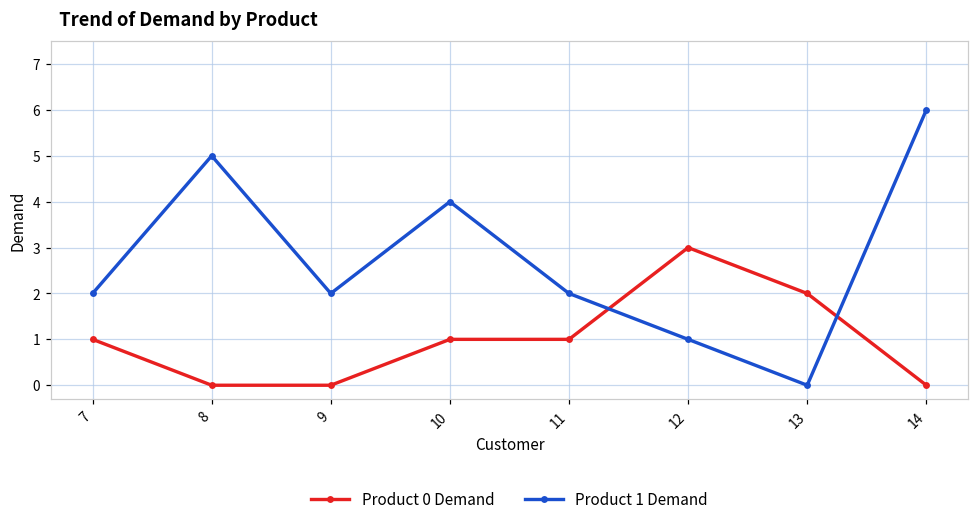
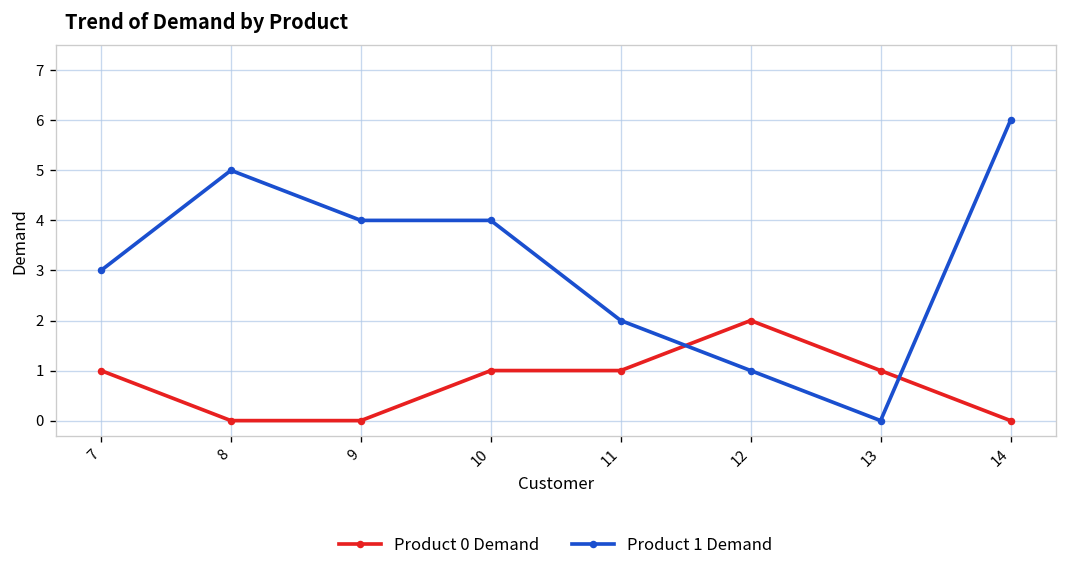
Product 1 Demand, 7: 2 -> 3
Product 1 Demand, 9: 2 -> 4
Product 0 Demand, 12: 3 -> 2
Product 0 Demand, 13: 2 -> 1
